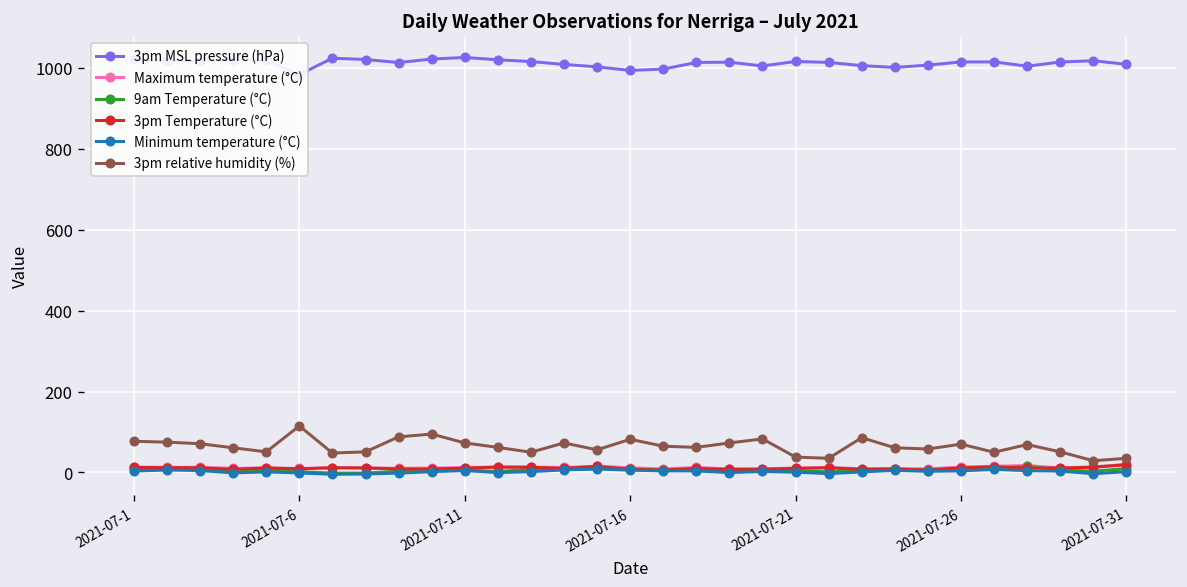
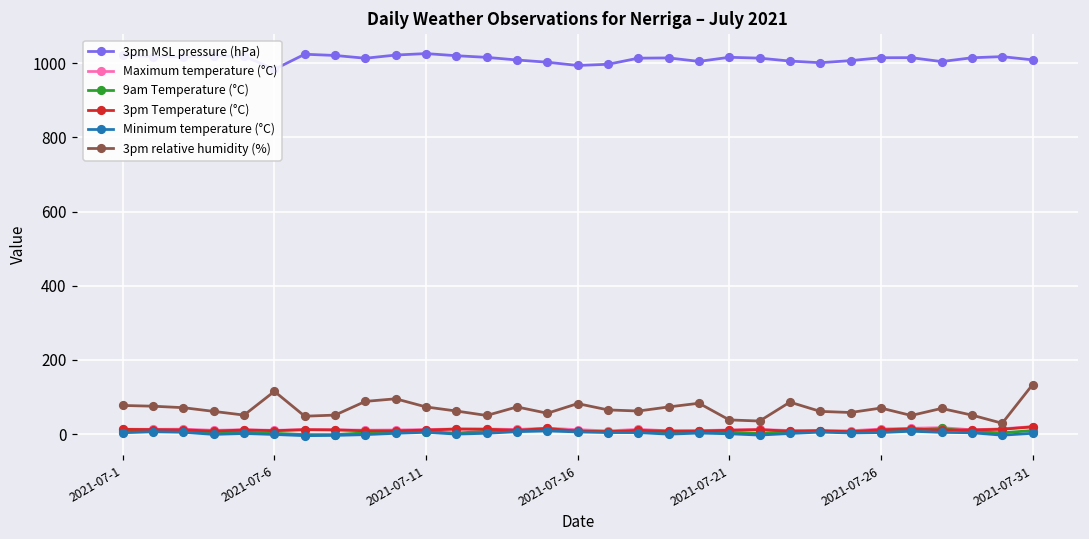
3pm relative humidity (%), 2021-07-31: 40 -> 130
